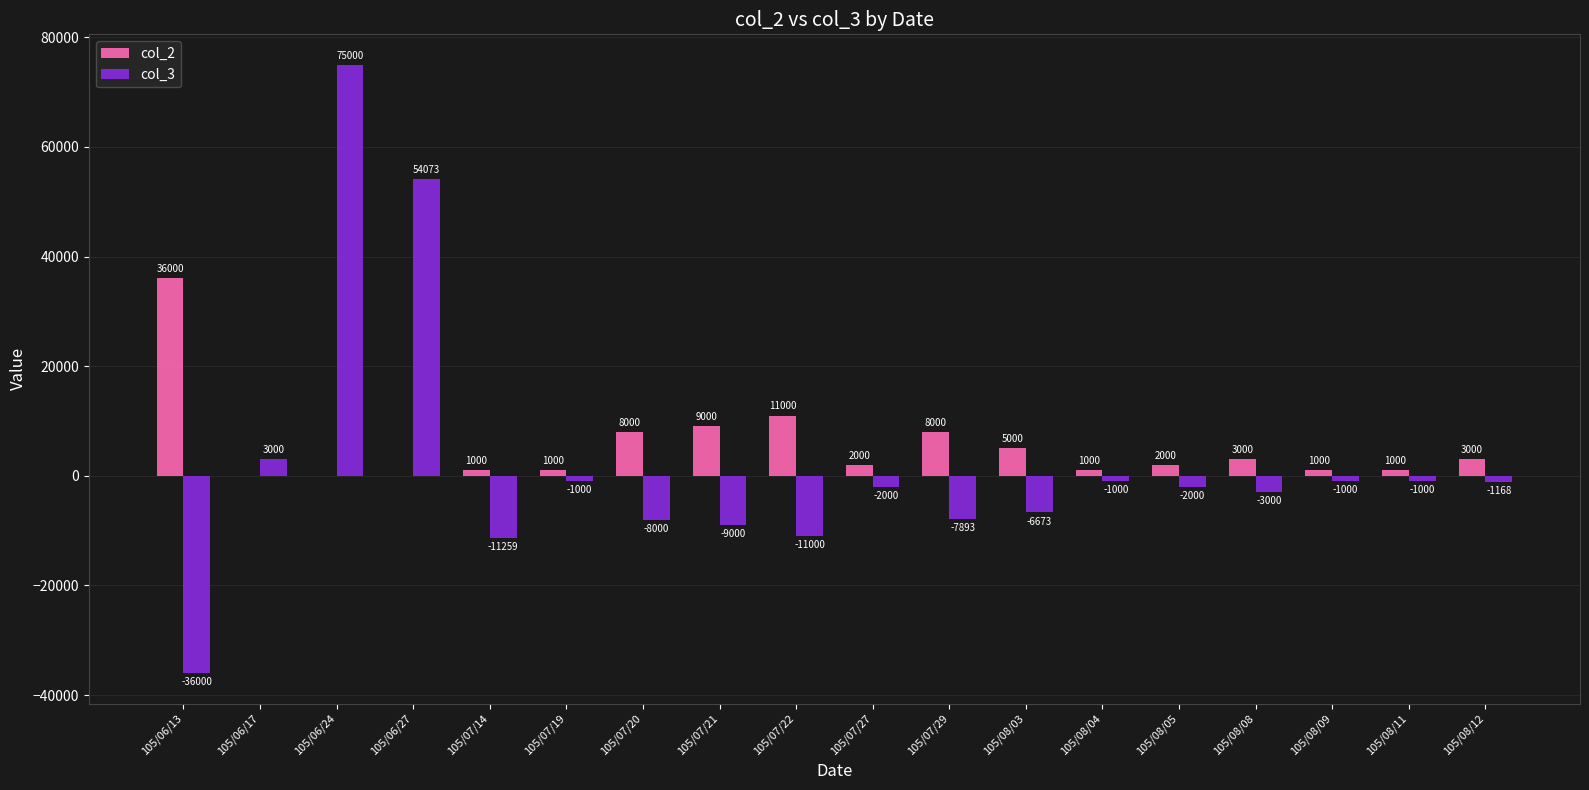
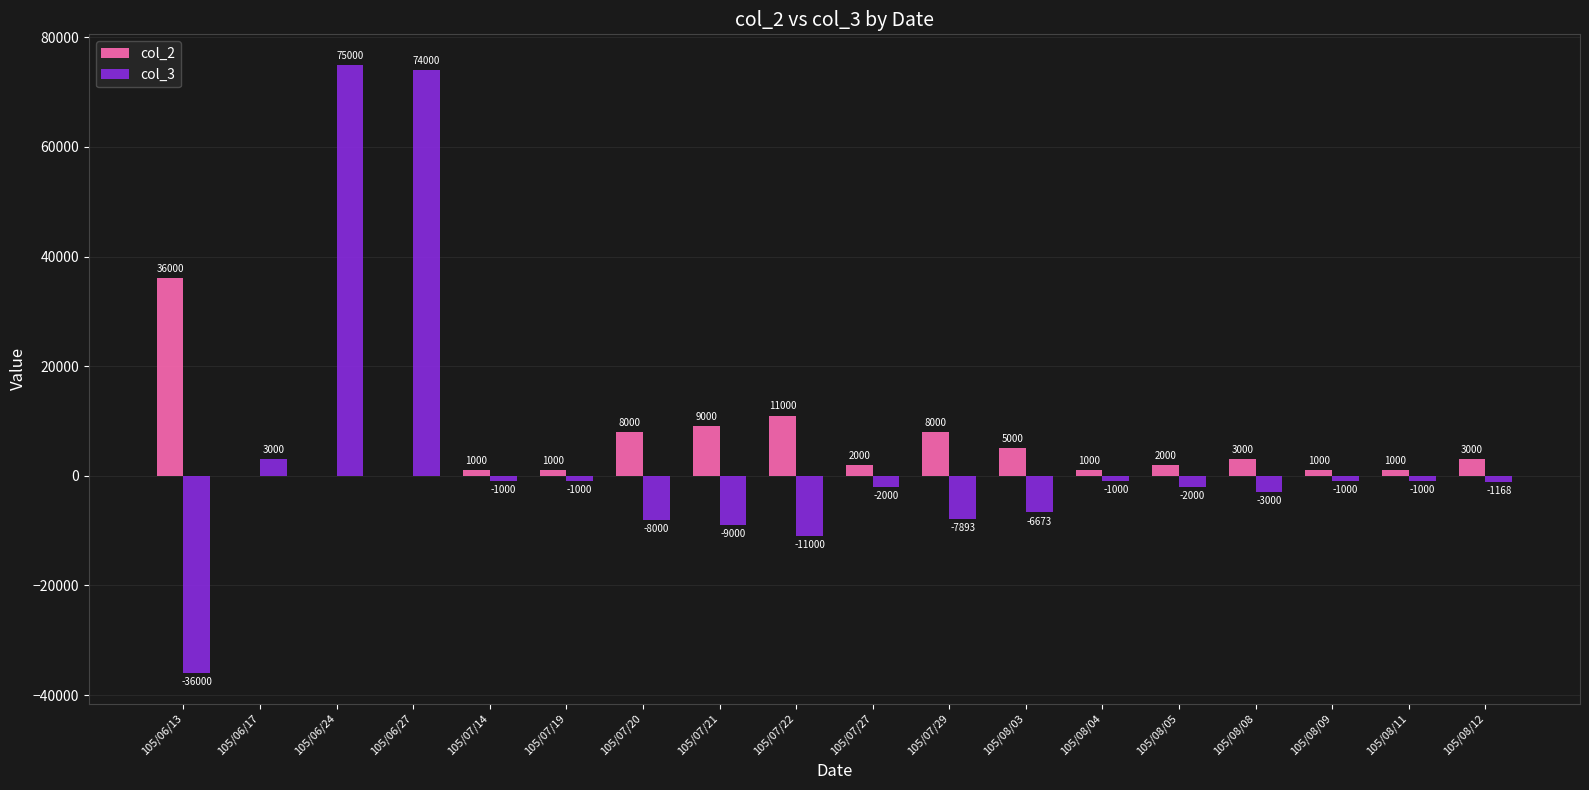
col_3, 105/06/27: 54073 -> 74000
col_3, 105/07/14: -11259 -> -1000
